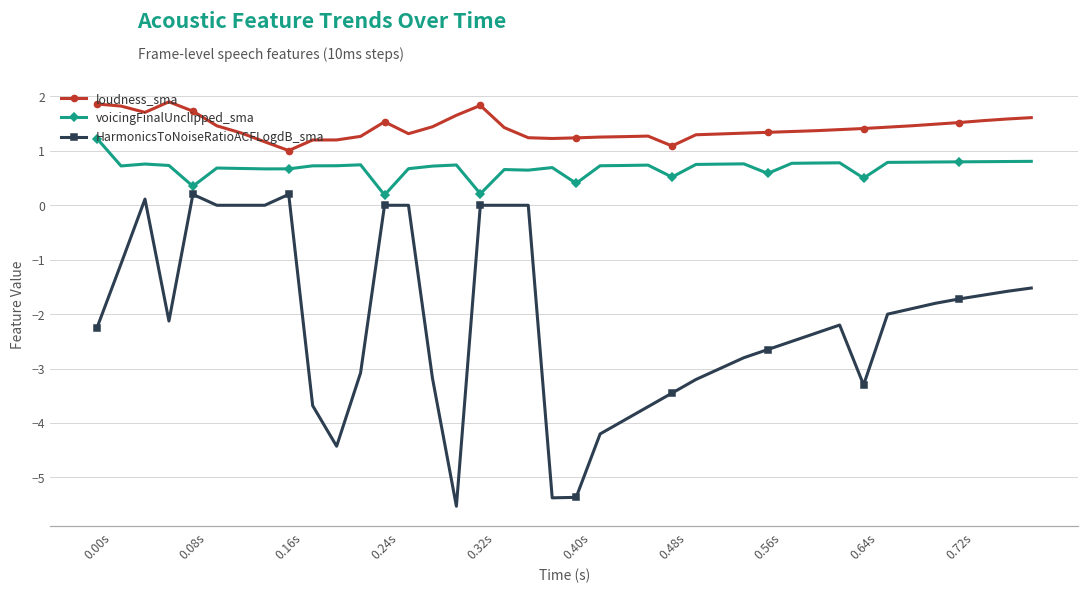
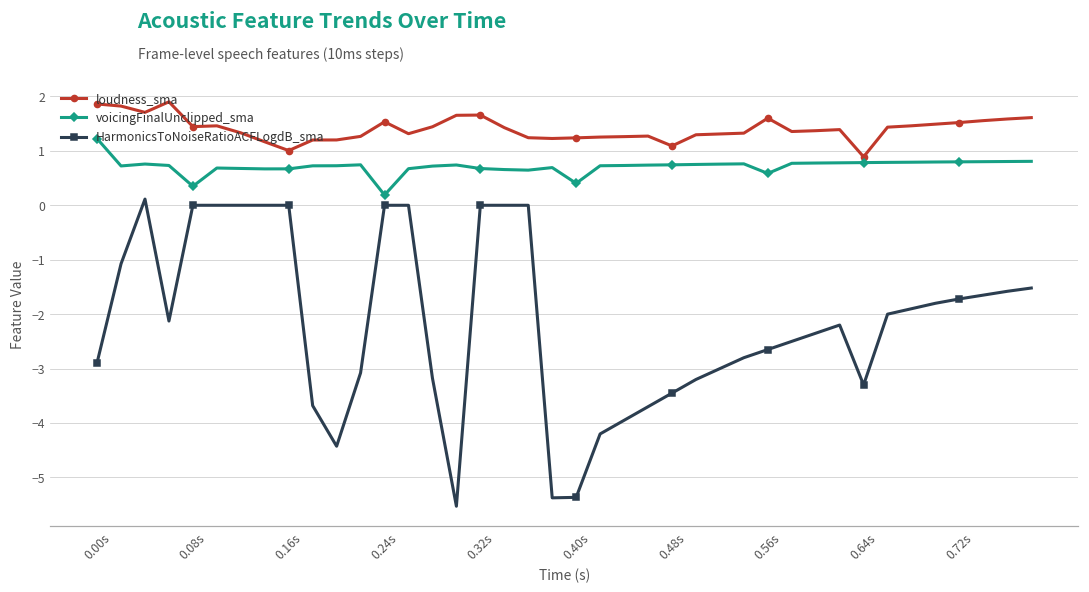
HarmonicsToNoiseRatioACFLogdB_sma, 0.00s: -2.2 -> -2.9
loudness_sma, 0.08s: 1.7 -> 1.4
HarmonicsToNoiseRatioACFLogdB_sma, 0.08s: 0.2 -> 0.0
HarmonicsToNoiseRatioACFLogdB_sma, 0.16s: 0.2 -> 0.0
loudness_sma, 0.32s: 1.8 -> 1.7
voicingFinalUnclipped_sma, 0.32s: 0.2 -> 0.7
voicingFinalUnclipped_sma, 0.48s: 0.5 -> 0.7
loudness_sma, 0.56s: 1.3 -> 1.6
loudness_sma, 0.64s: 1.4 -> 0.9
voicingFinalUnclipped_sma, 0.64s: 0.5 -> 0.8
